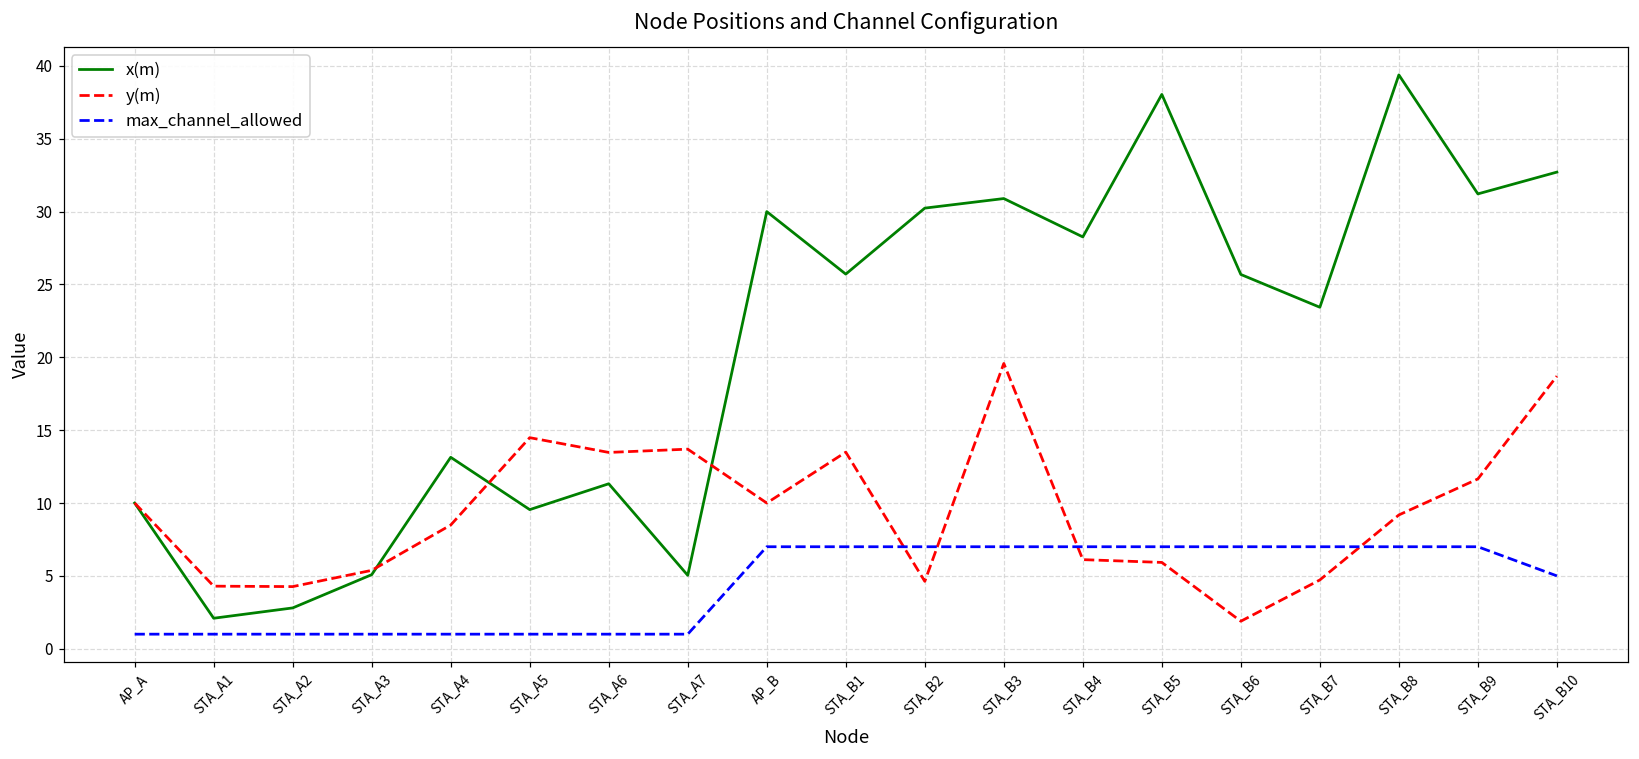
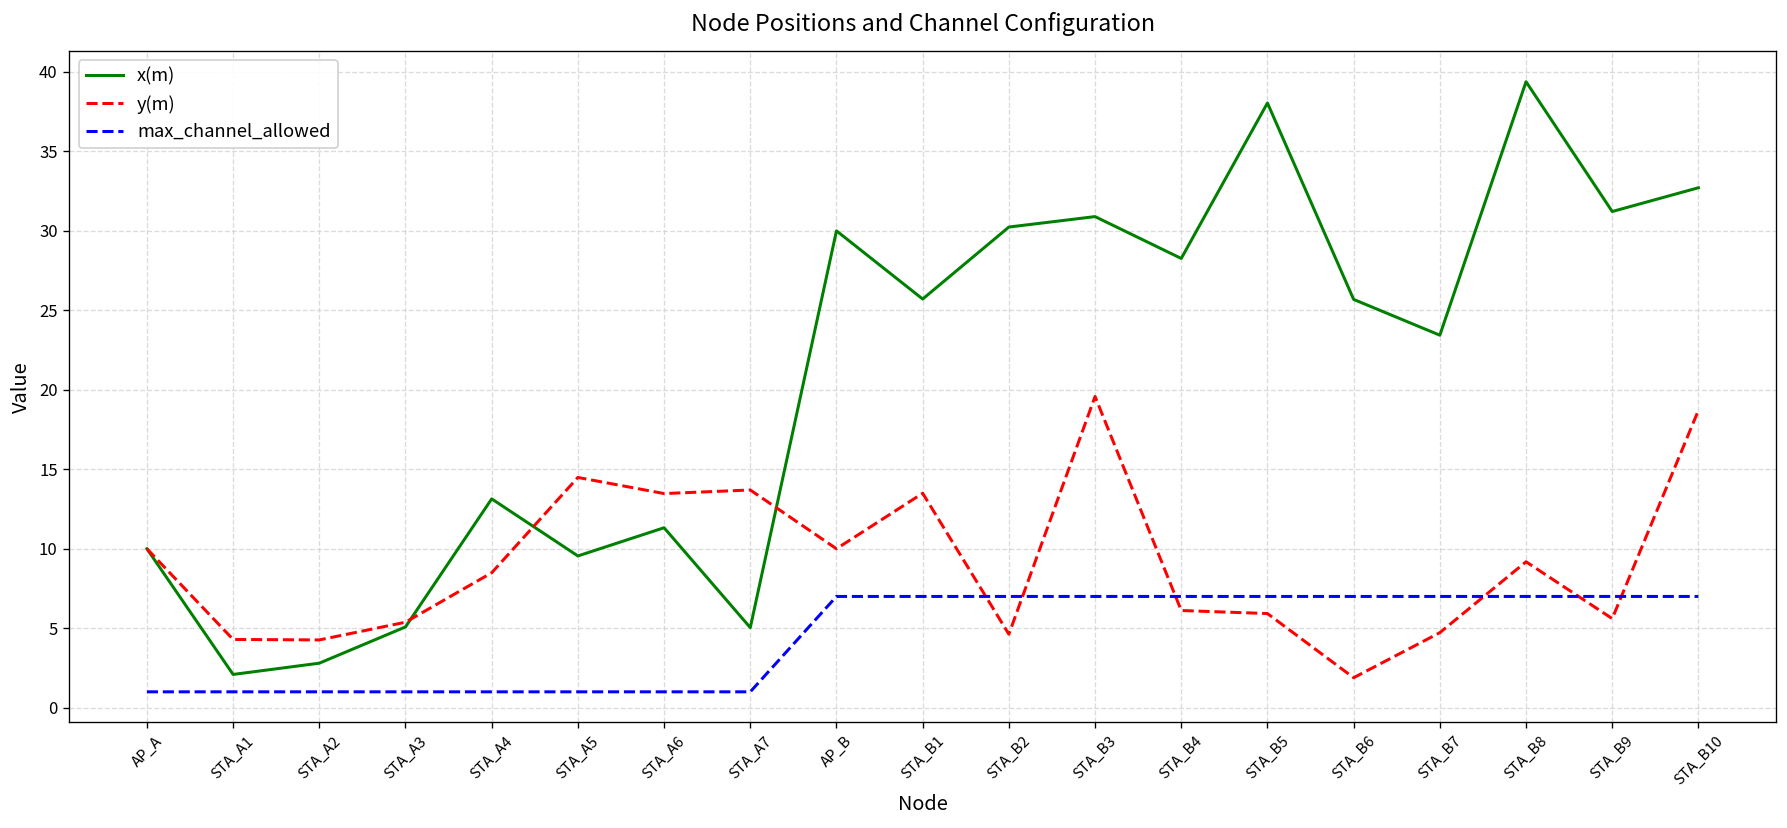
y(m), STA_B9: 11.7 -> 5.6
max_channel_allowed, STA_B10: 5 -> 7
